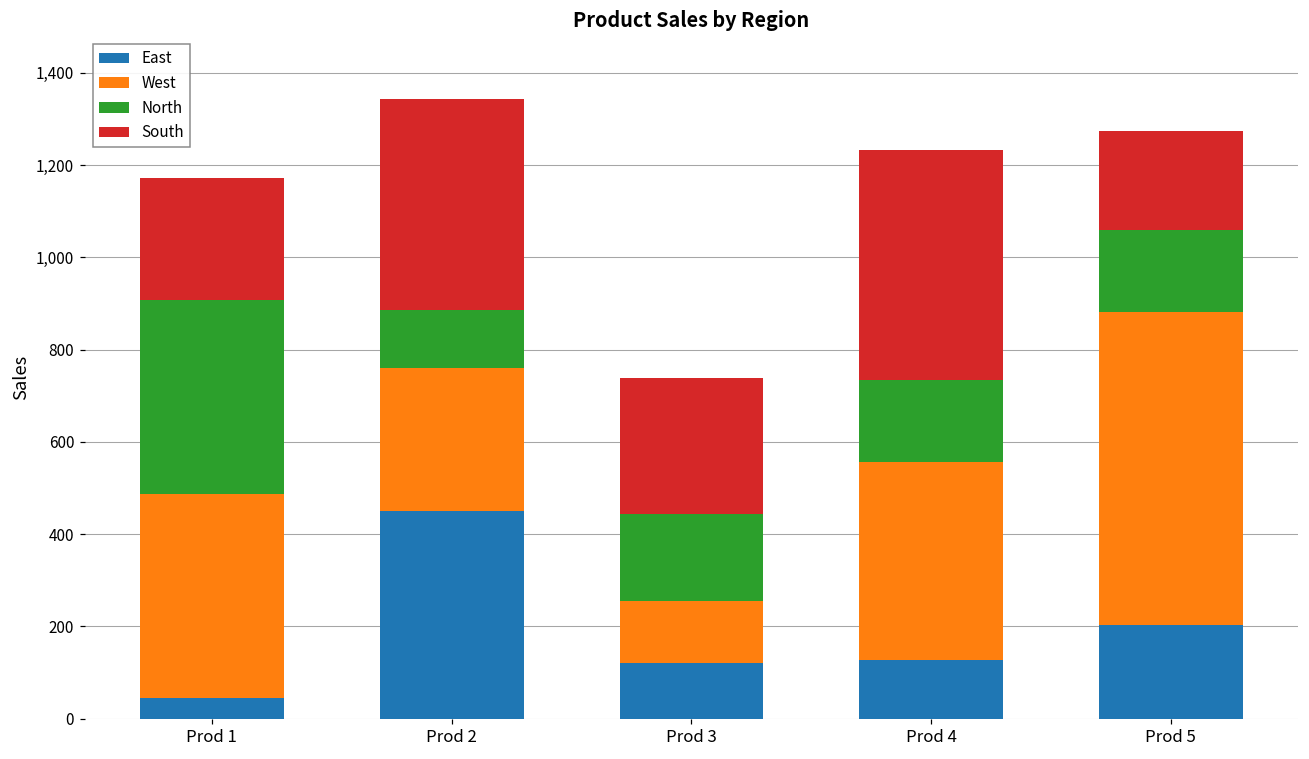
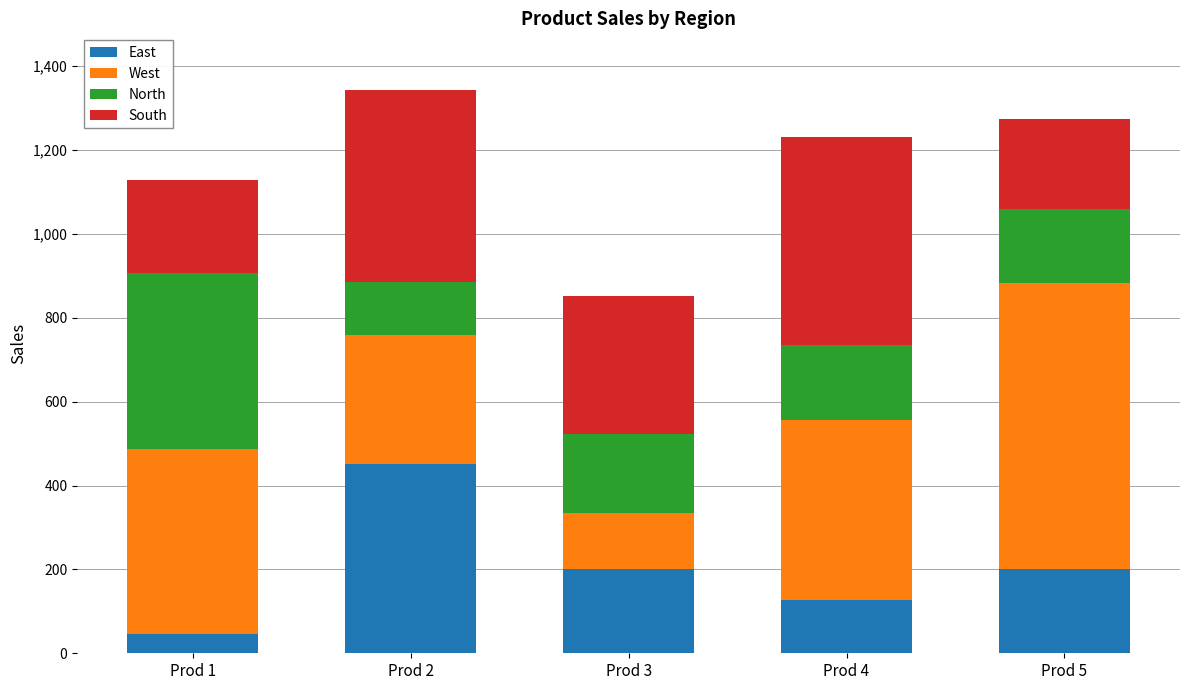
South, Prod 1: 270 -> 220
East, Prod 3: 120 -> 200
South, Prod 3: 290 -> 330
